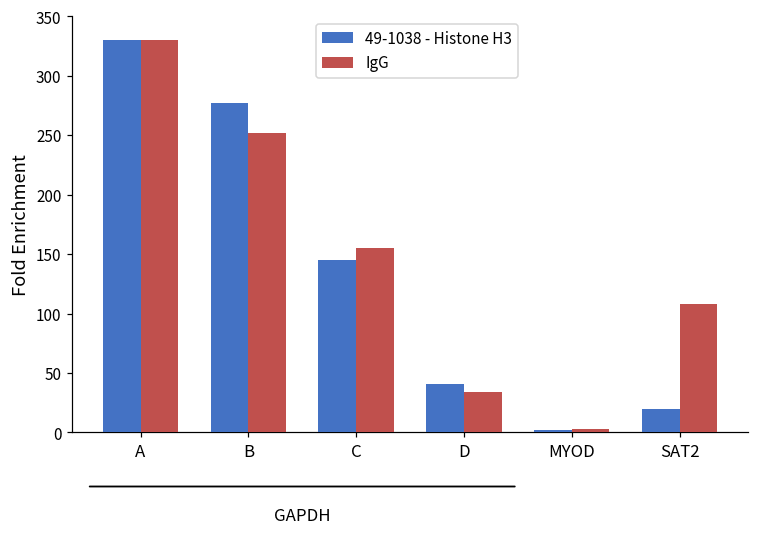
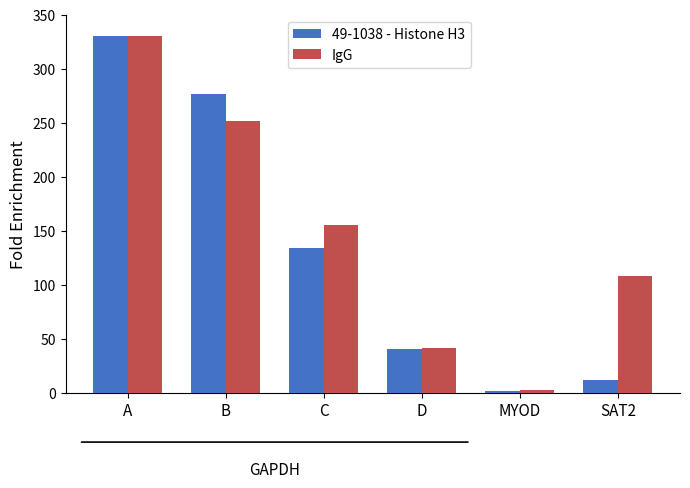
49-1038 - Histone H3, C: 145 -> 134
IgG, D: 34 -> 42
49-1038 - Histone H3, SAT2: 20 -> 12
